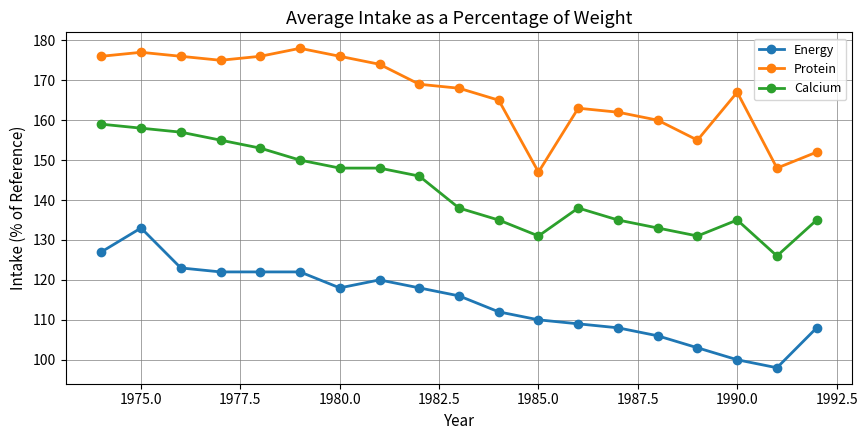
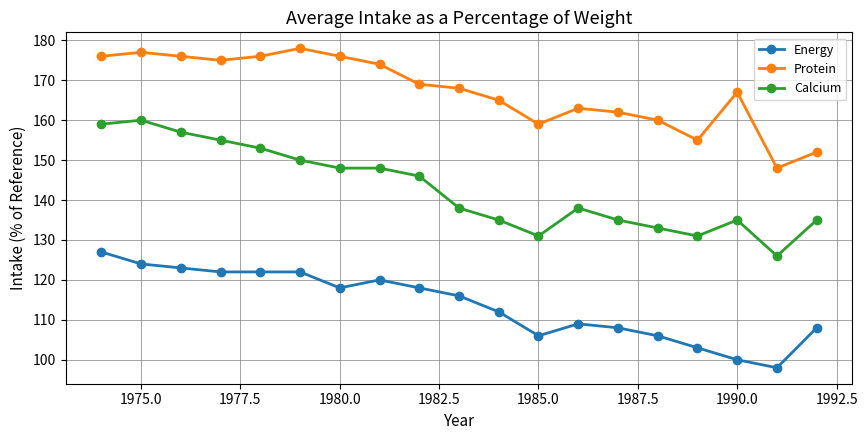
Energy, 1975.0: 133 -> 124
Calcium, 1975.0: 158 -> 160
Energy, 1985.0: 110 -> 106
Protein, 1985.0: 147 -> 159
